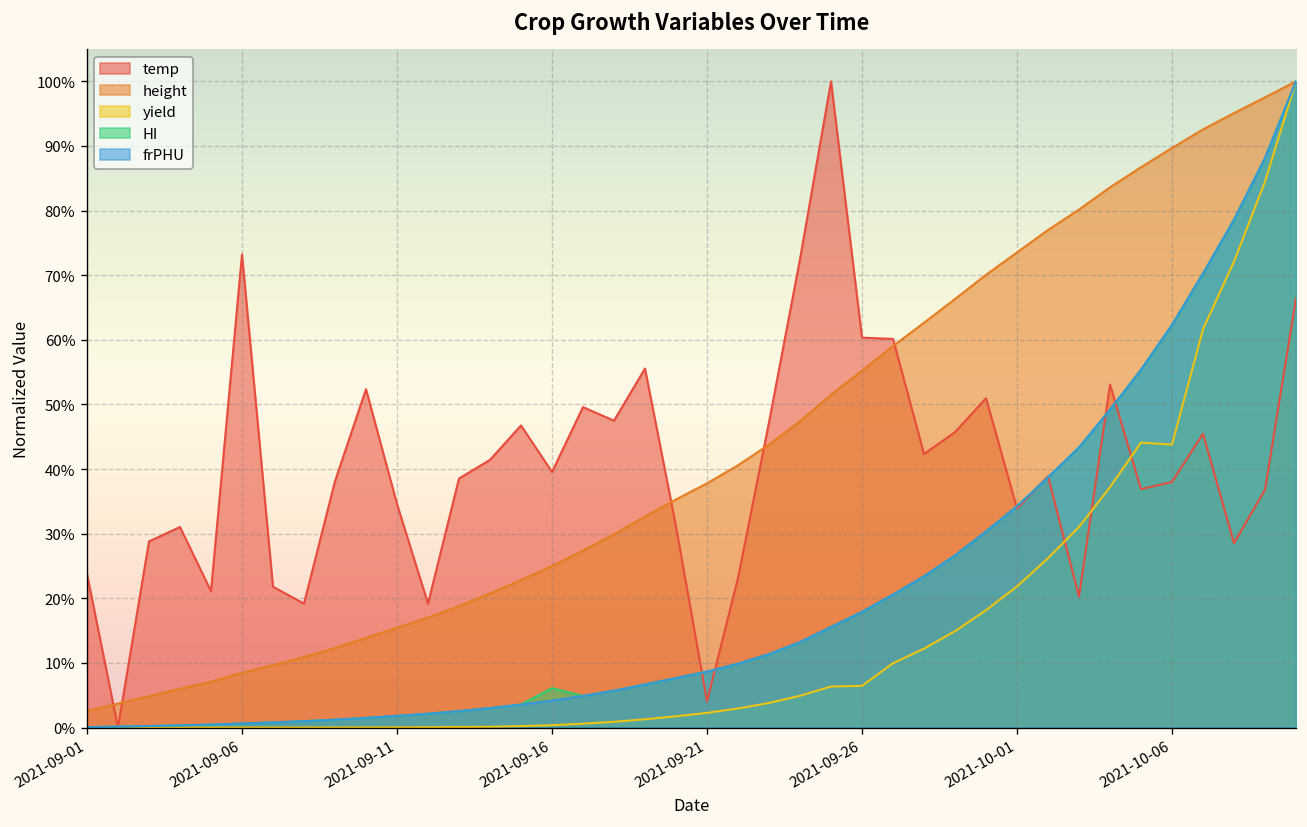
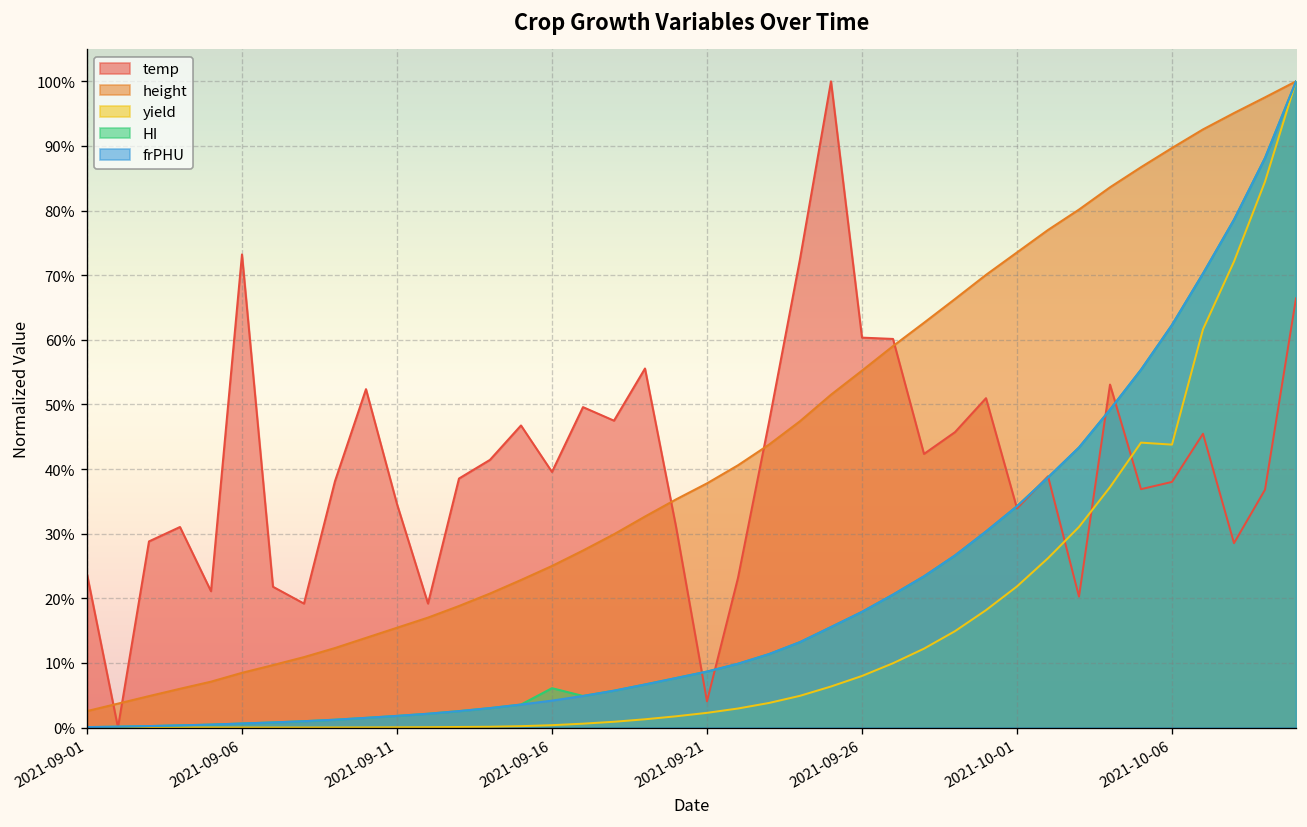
yield, 2021-09-26: 6% -> 8%
